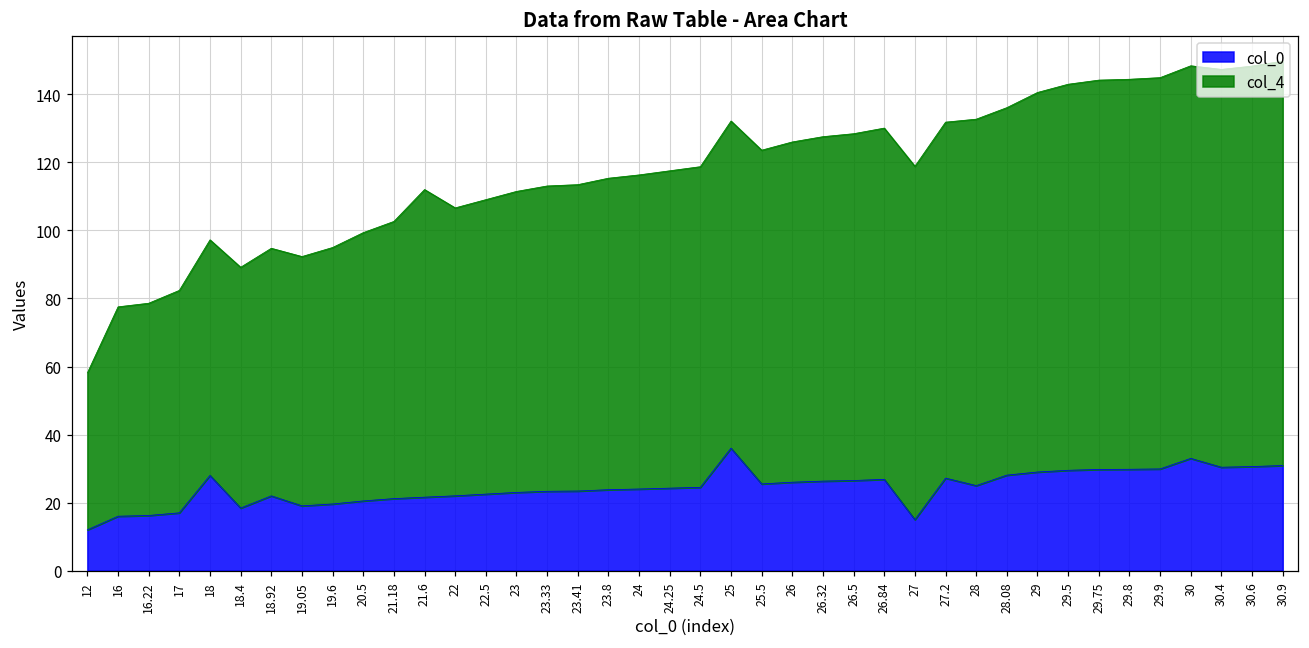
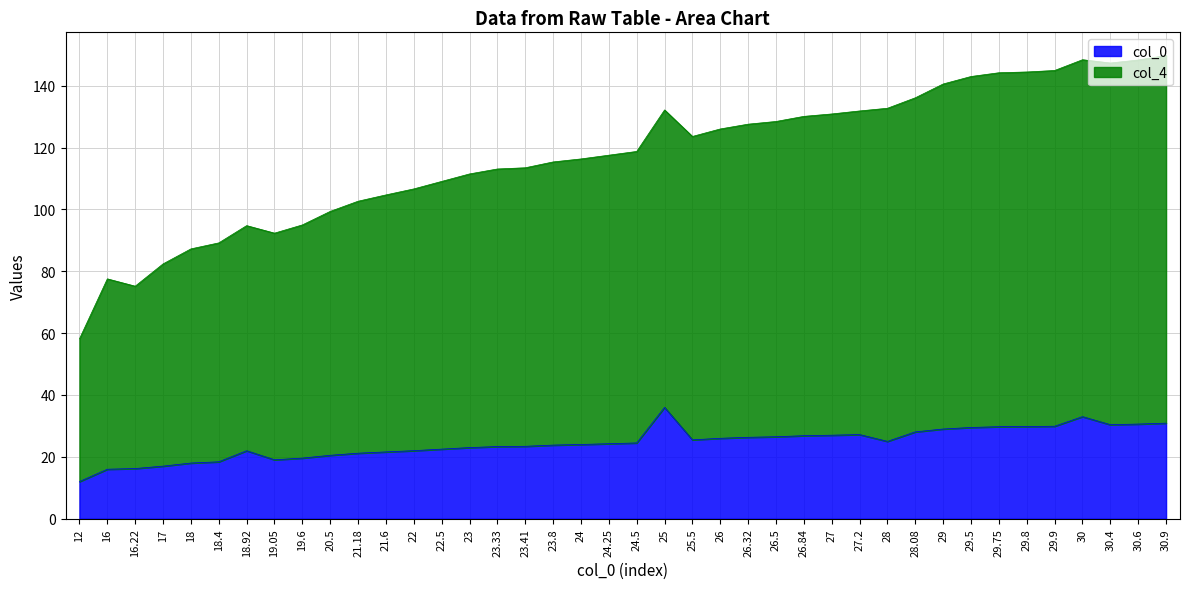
col_4, 16.22: 62 -> 59
col_0, 18: 28 -> 18
col_4, 21.6: 90 -> 83
col_0, 27: 15 -> 27
